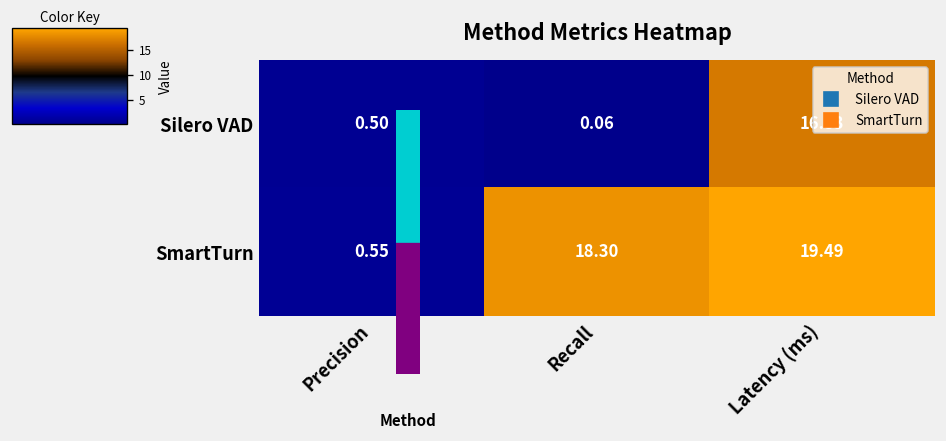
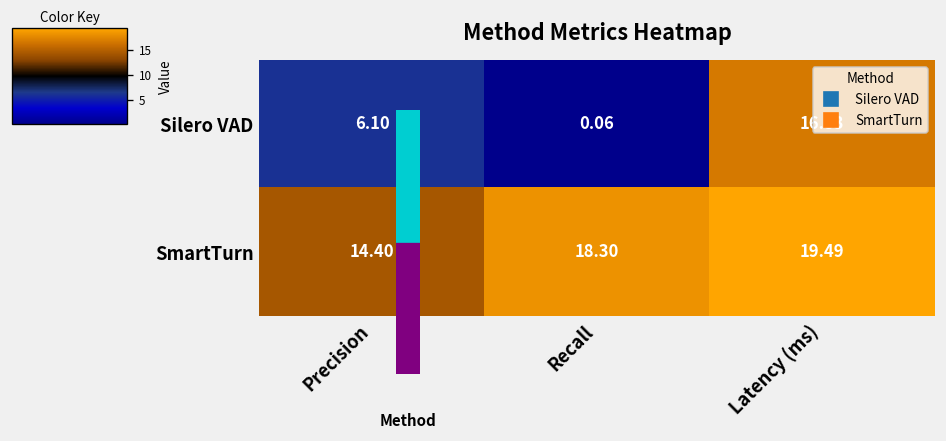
Silero VAD, Precision: 0.50 -> 6.10
SmartTurn, Precision: 0.55 -> 14.40
